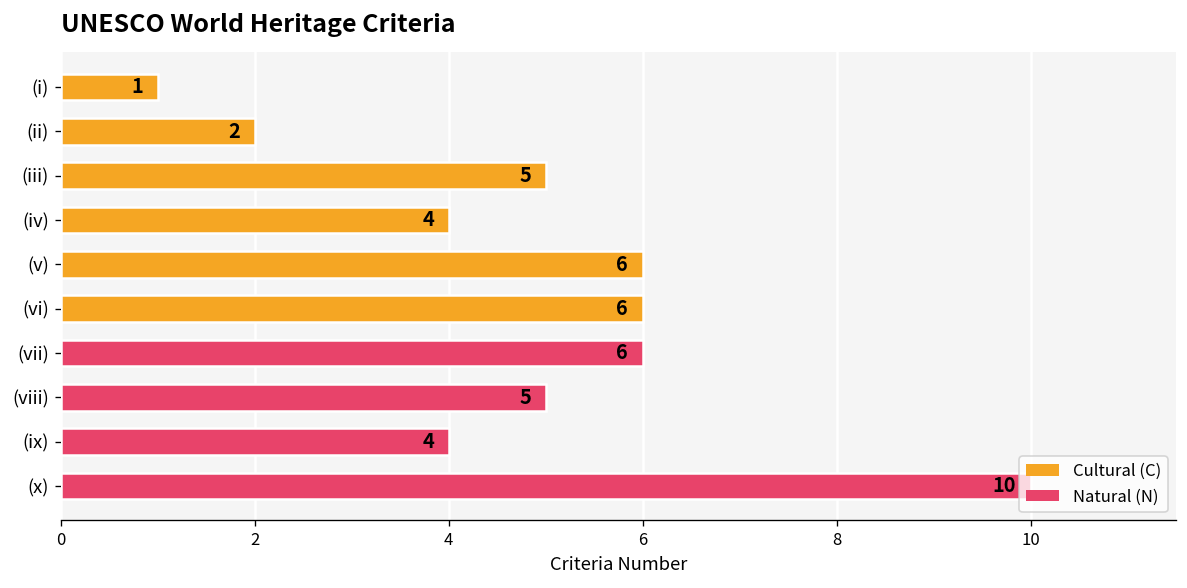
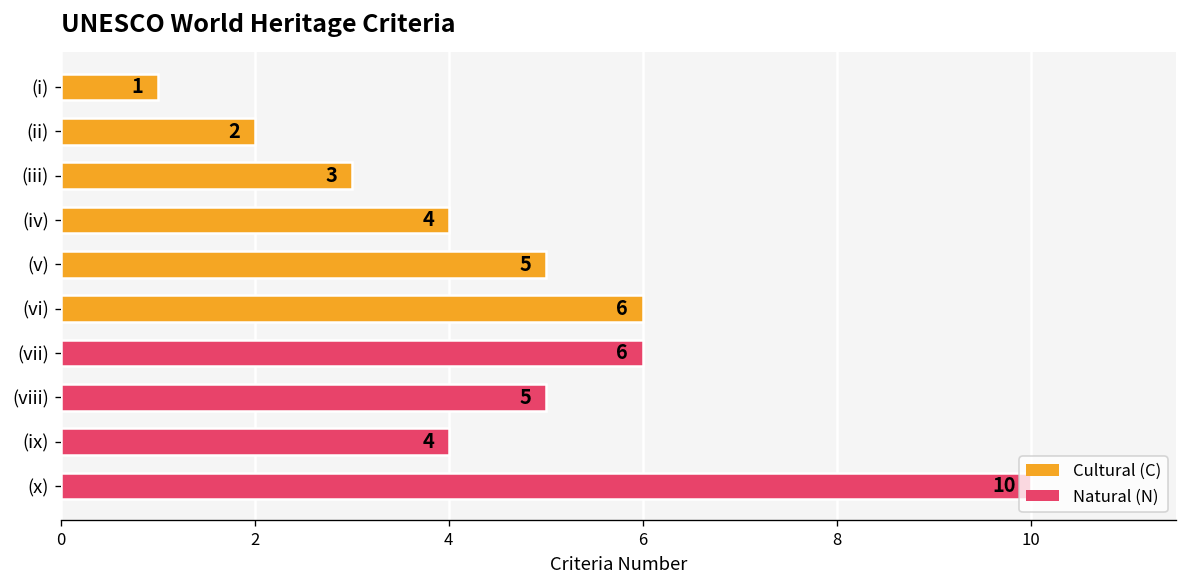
(iii): 5 -> 3
(v): 6 -> 5
